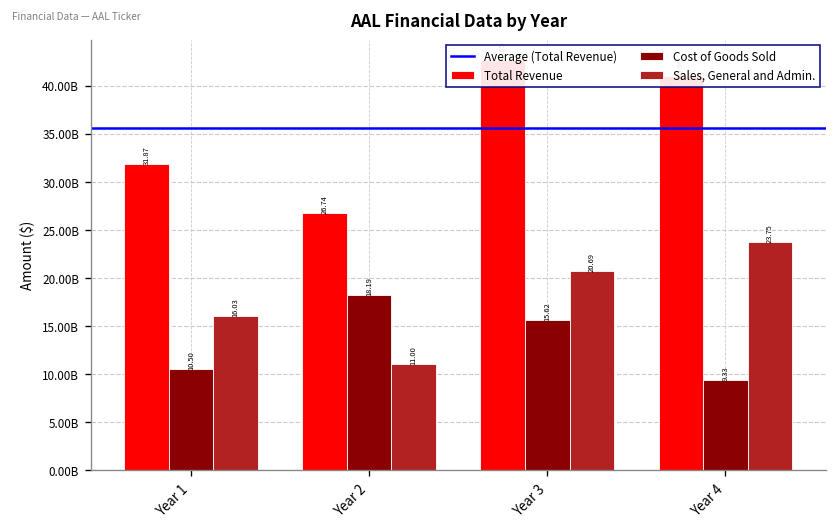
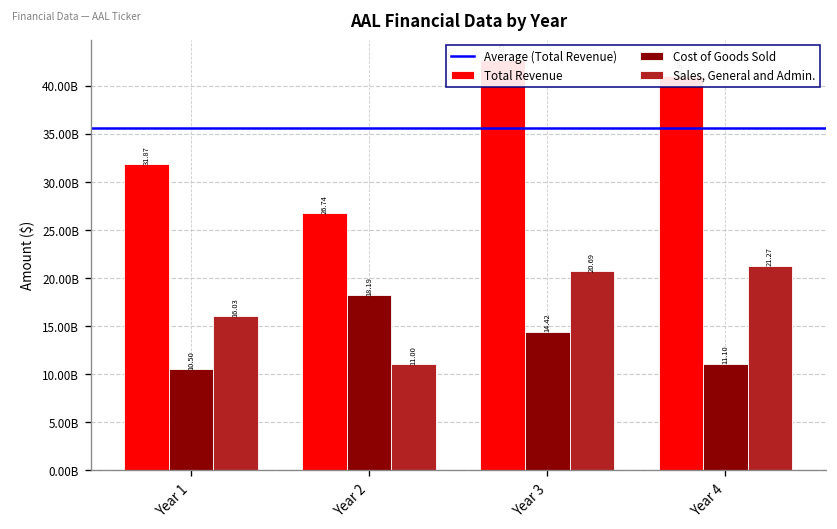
Cost of Goods Sold, Year 3: 15.62 -> 14.42
Cost of Goods Sold, Year 4: 9.33 -> 11.10
Sales, General and Admin., Year 4: 23.75 -> 21.27
